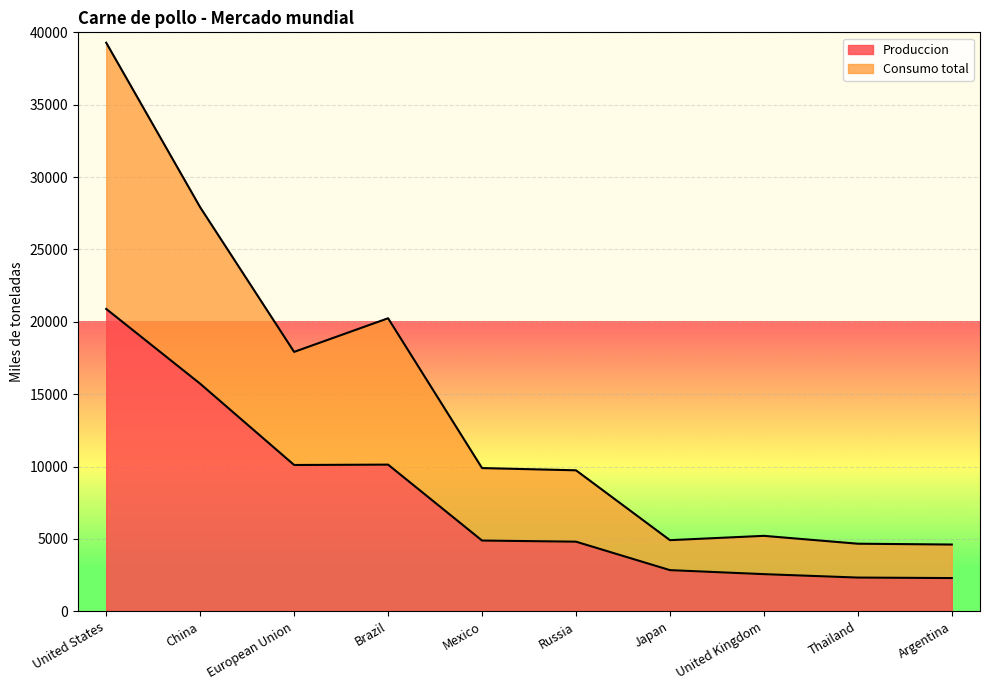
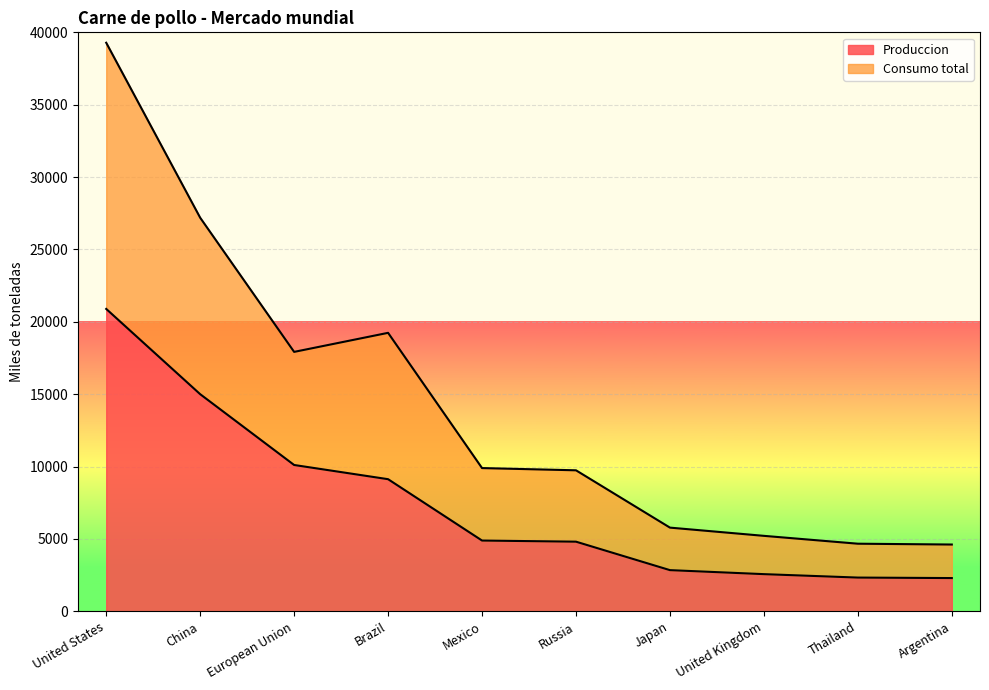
Produccion, China: 15700 -> 15000
Produccion, Brazil: 10100 -> 9100
Consumo total, Japan: 2100 -> 2900
